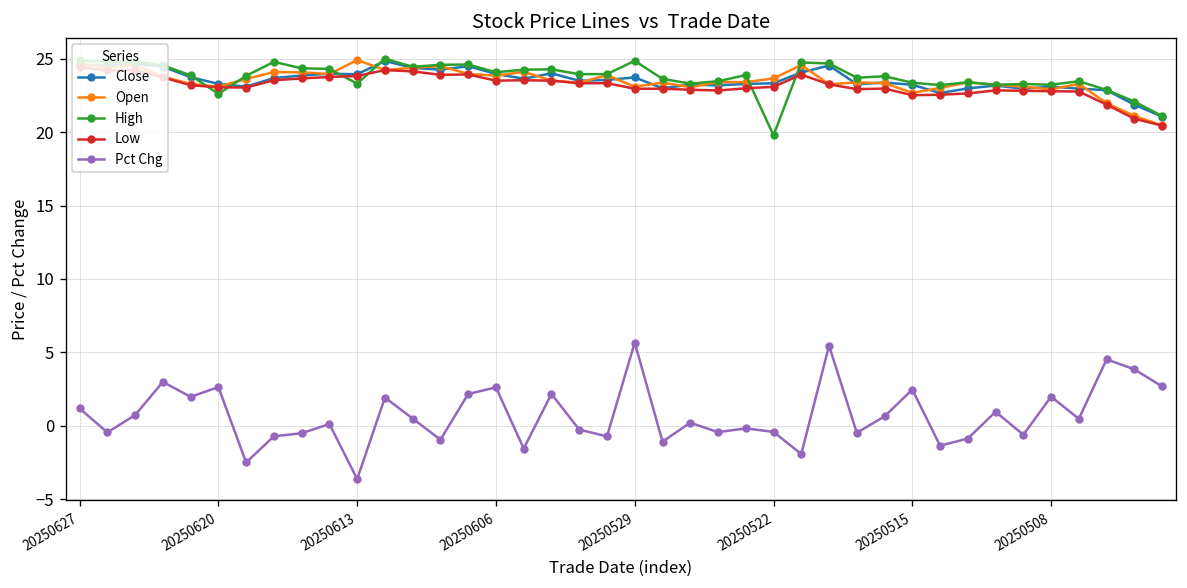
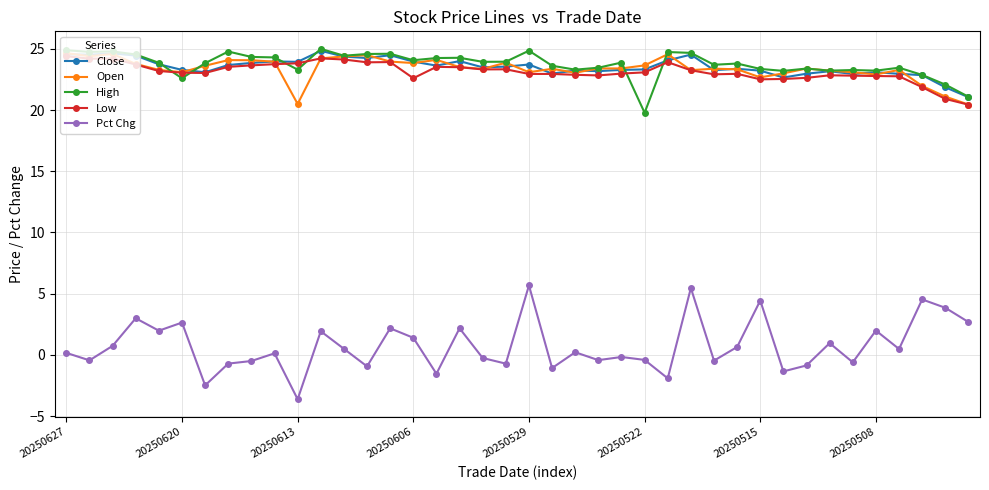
Pct Chg, 20250627: 1.2 -> 0.2
Open, 20250613: 24.9 -> 20.5
Low, 20250606: 23.5 -> 22.6
Pct Chg, 20250606: 2.6 -> 1.4
Pct Chg, 20250515: 2.5 -> 4.4
